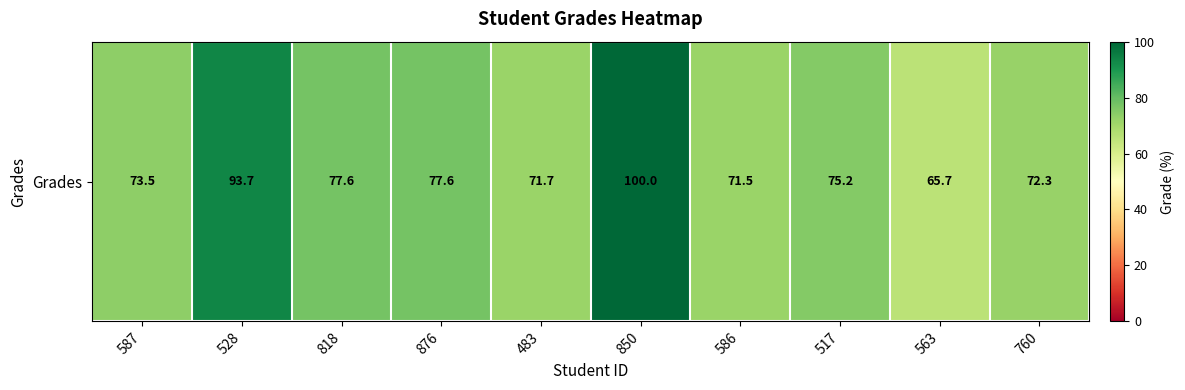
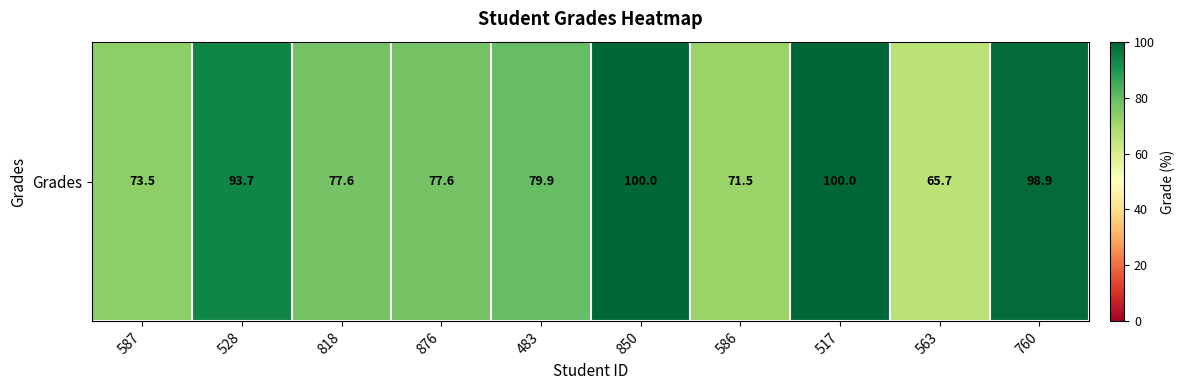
Grades, 483: 71.7 -> 79.9
Grades, 517: 75.2 -> 100.0
Grades, 760: 72.3 -> 98.9
